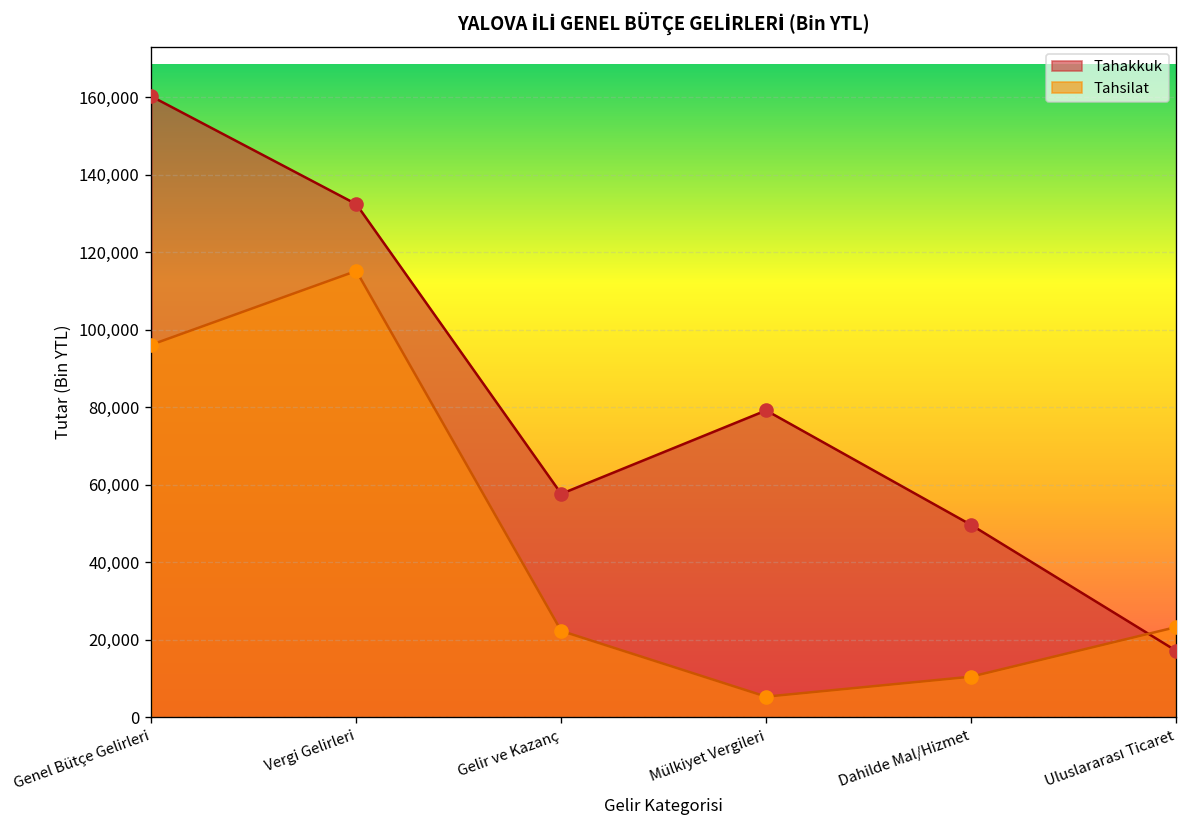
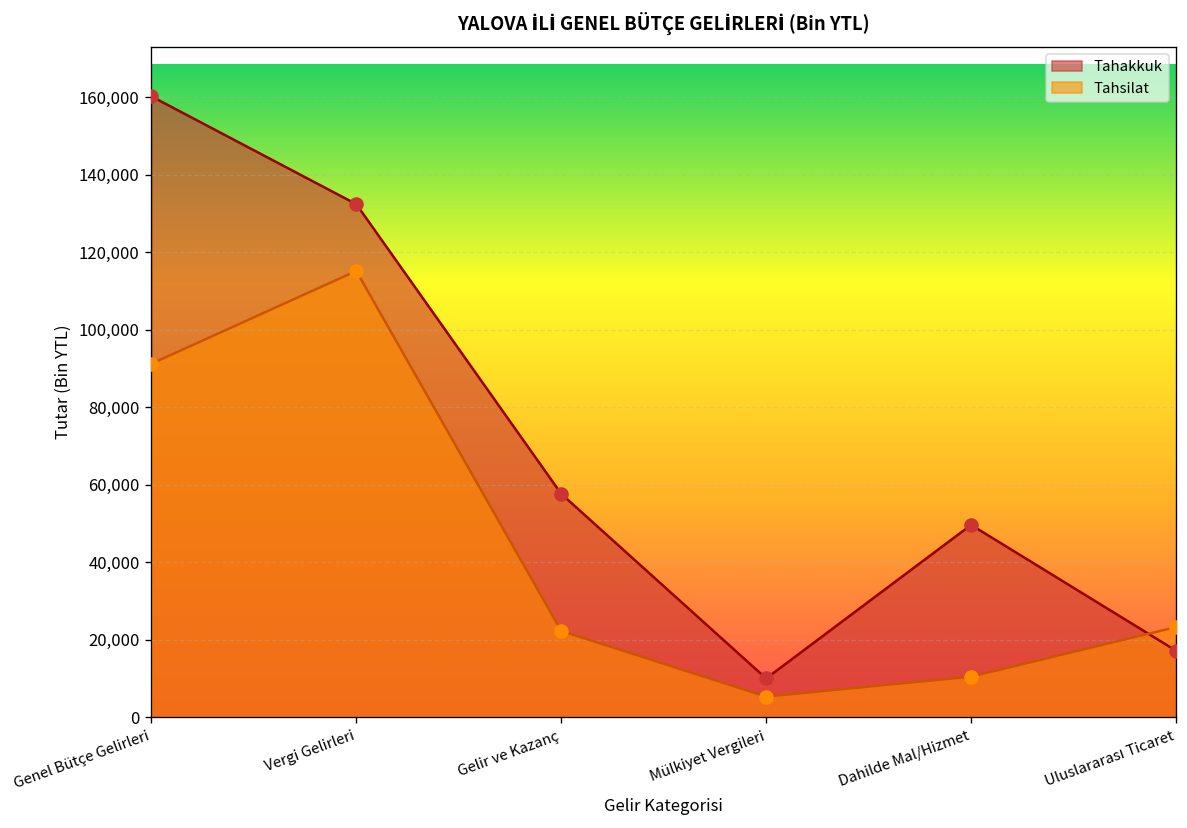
Tahsilat, Genel Bütçe Gelirleri: 96,000 -> 91,000
Tahakkuk, Mülkiyet Vergileri: 79,000 -> 10,000
